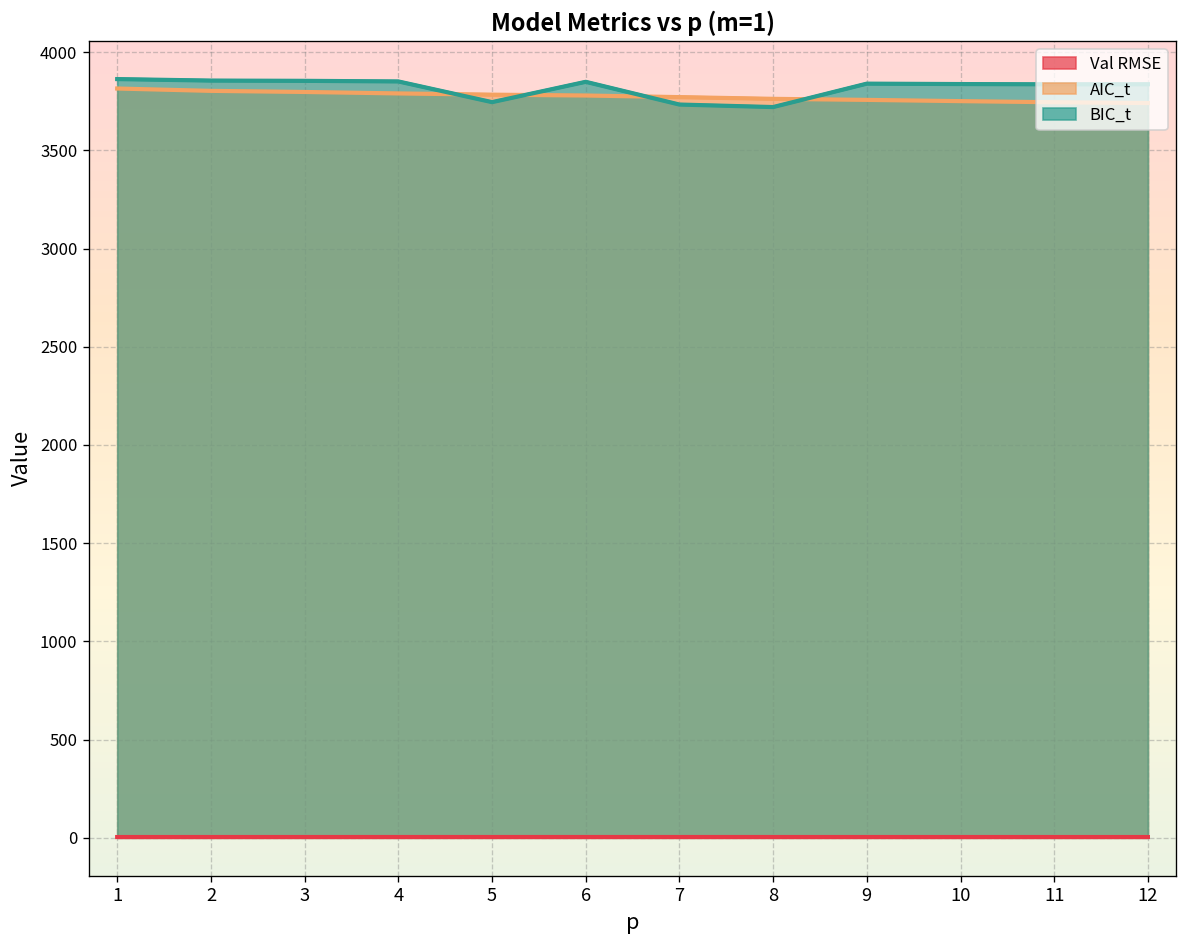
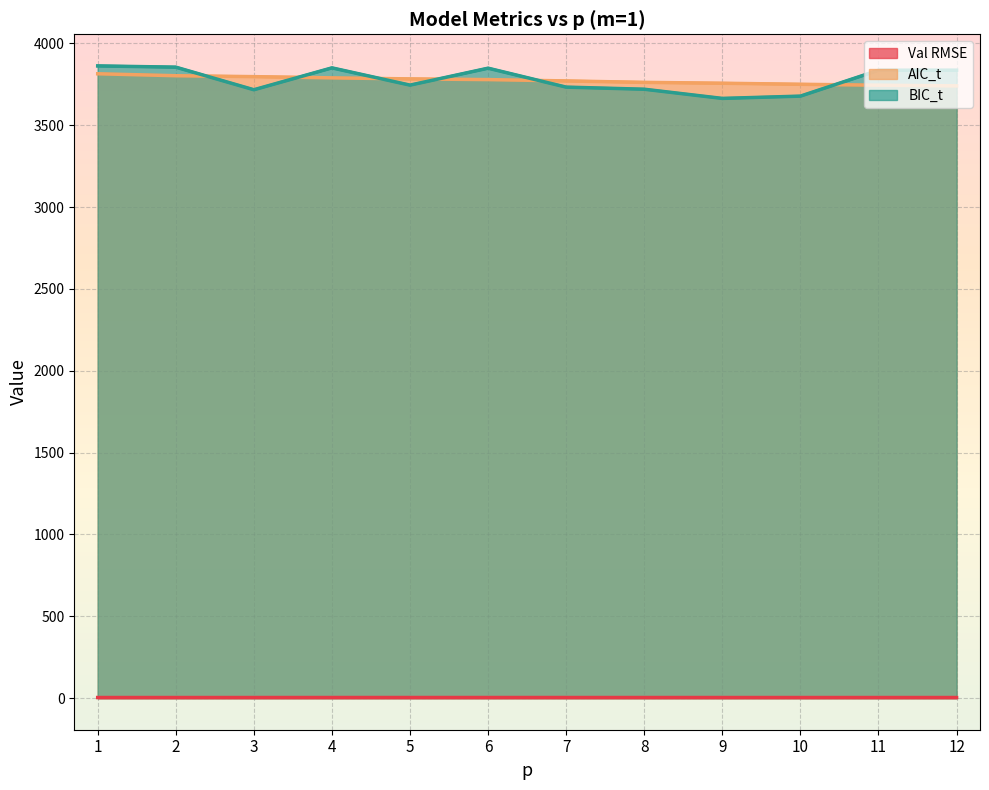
BIC_t, 3: 3850 -> 3720
BIC_t, 9: 3840 -> 3660
BIC_t, 10: 3840 -> 3680
